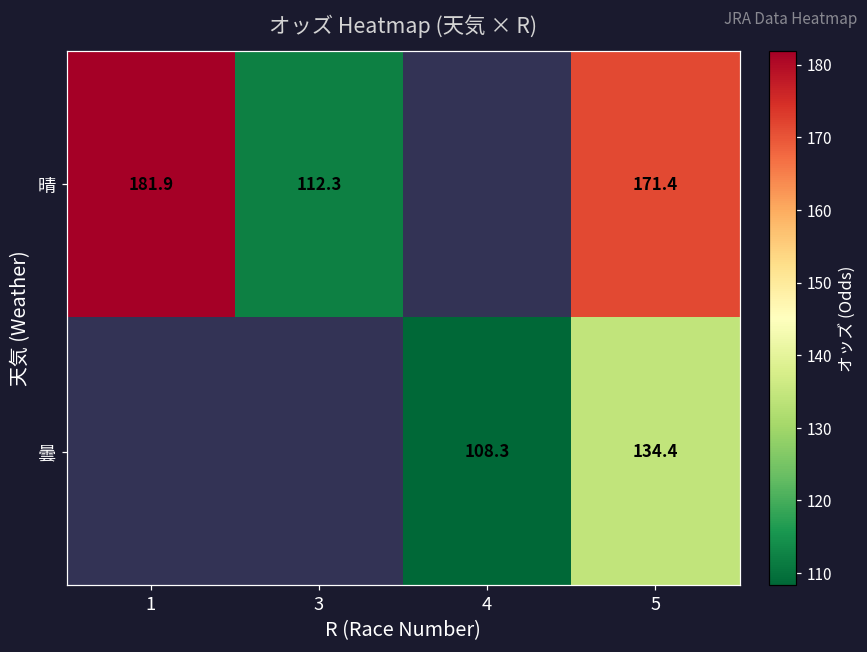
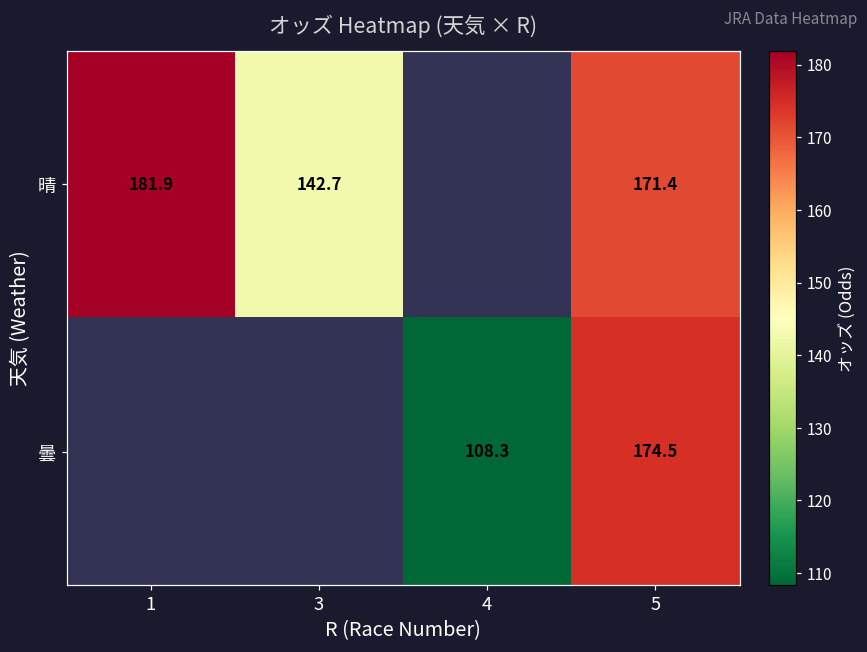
晴, 3: 112.3 -> 142.7
曇, 5: 134.4 -> 174.5
